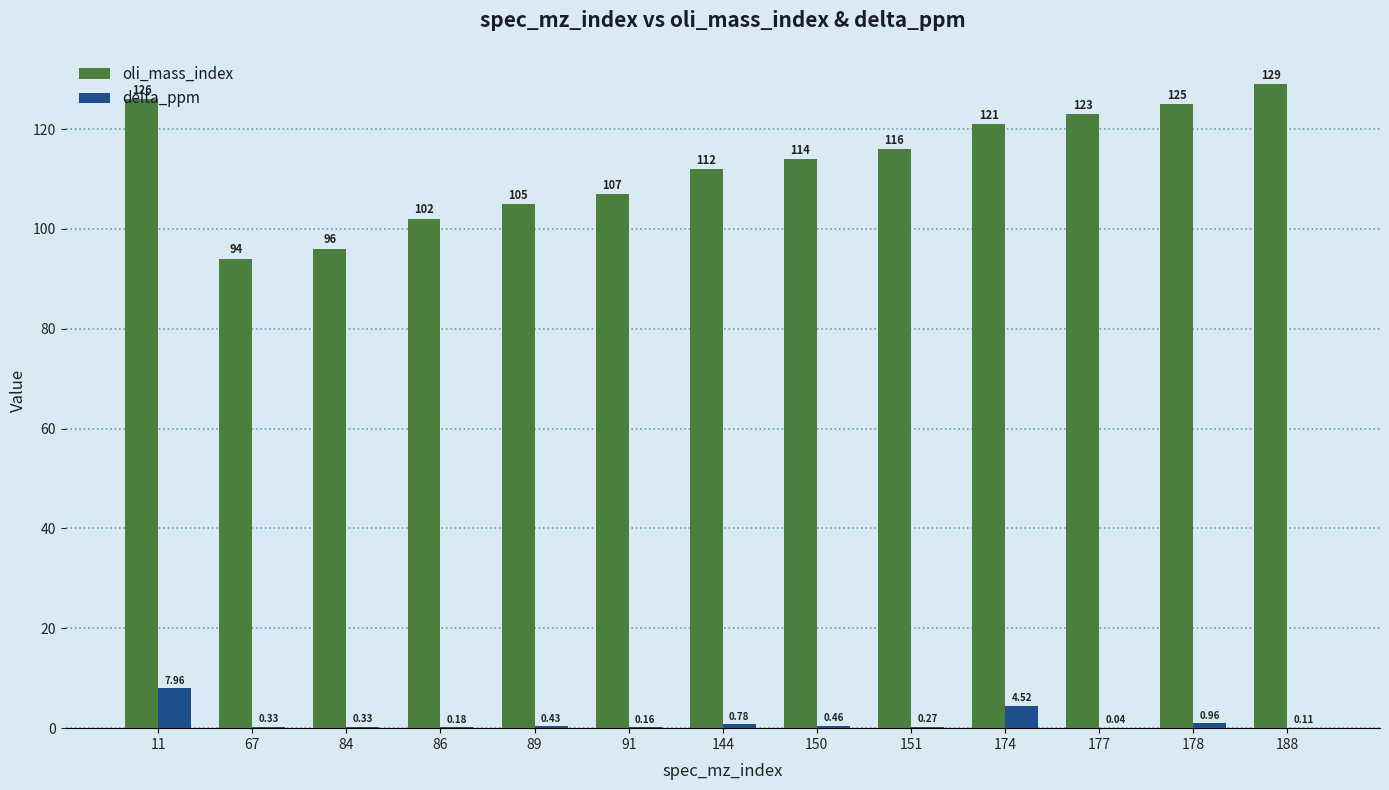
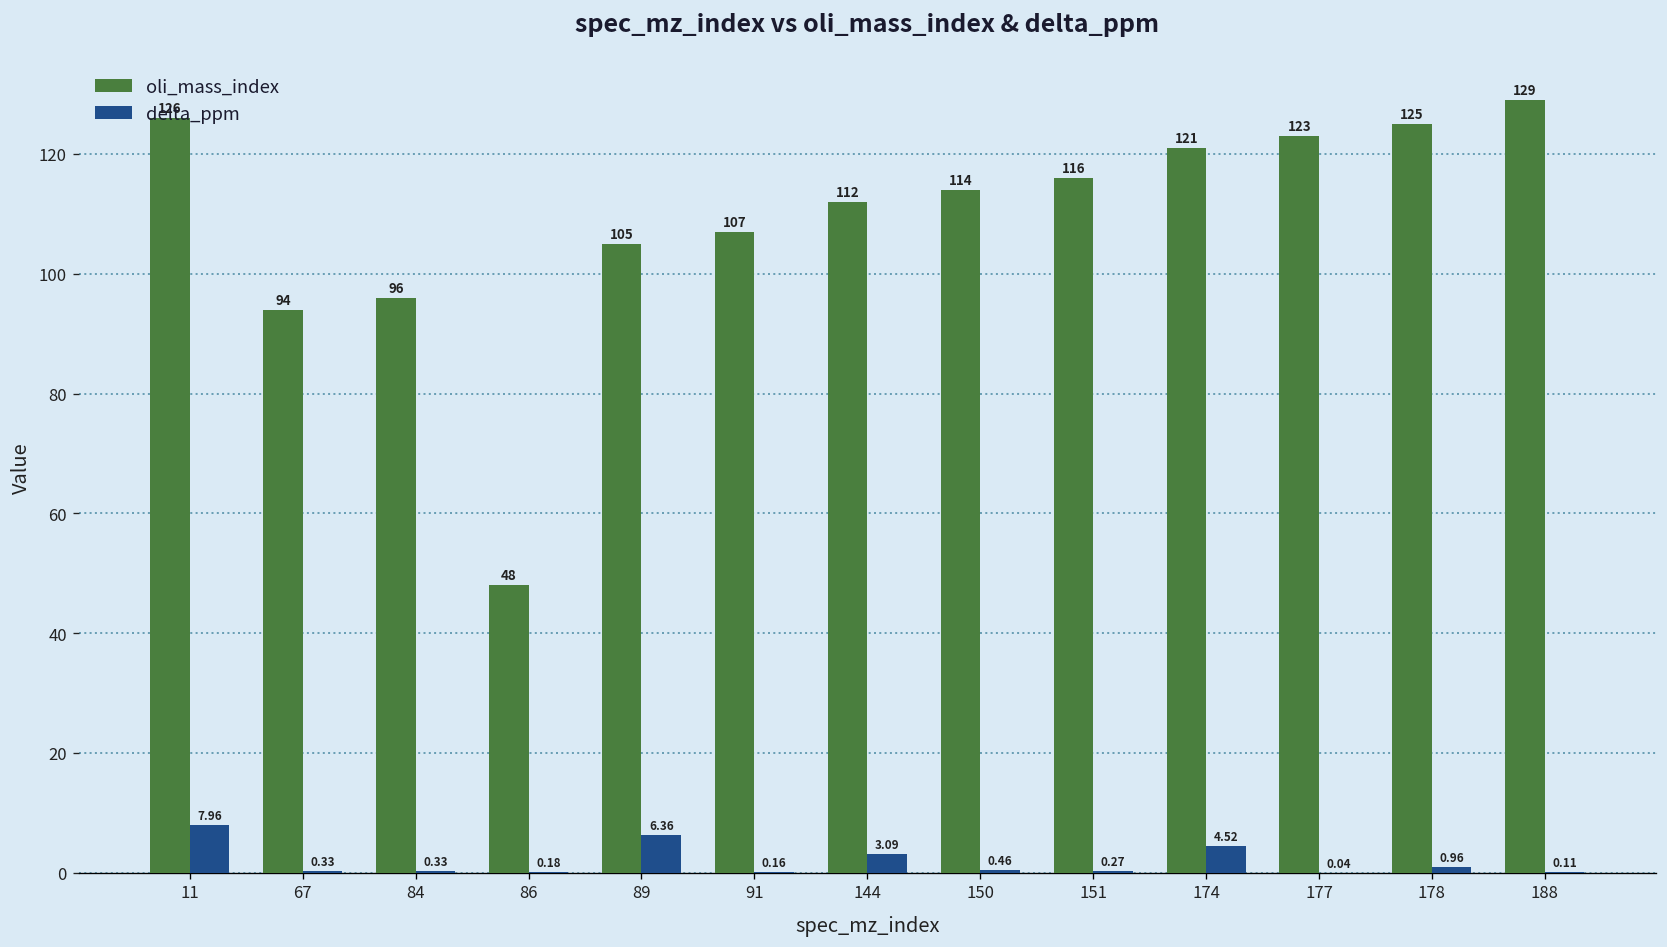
oli_mass_index, 86: 102 -> 48
delta_ppm, 89: 0.43 -> 6.36
delta_ppm, 144: 0.78 -> 3.09
